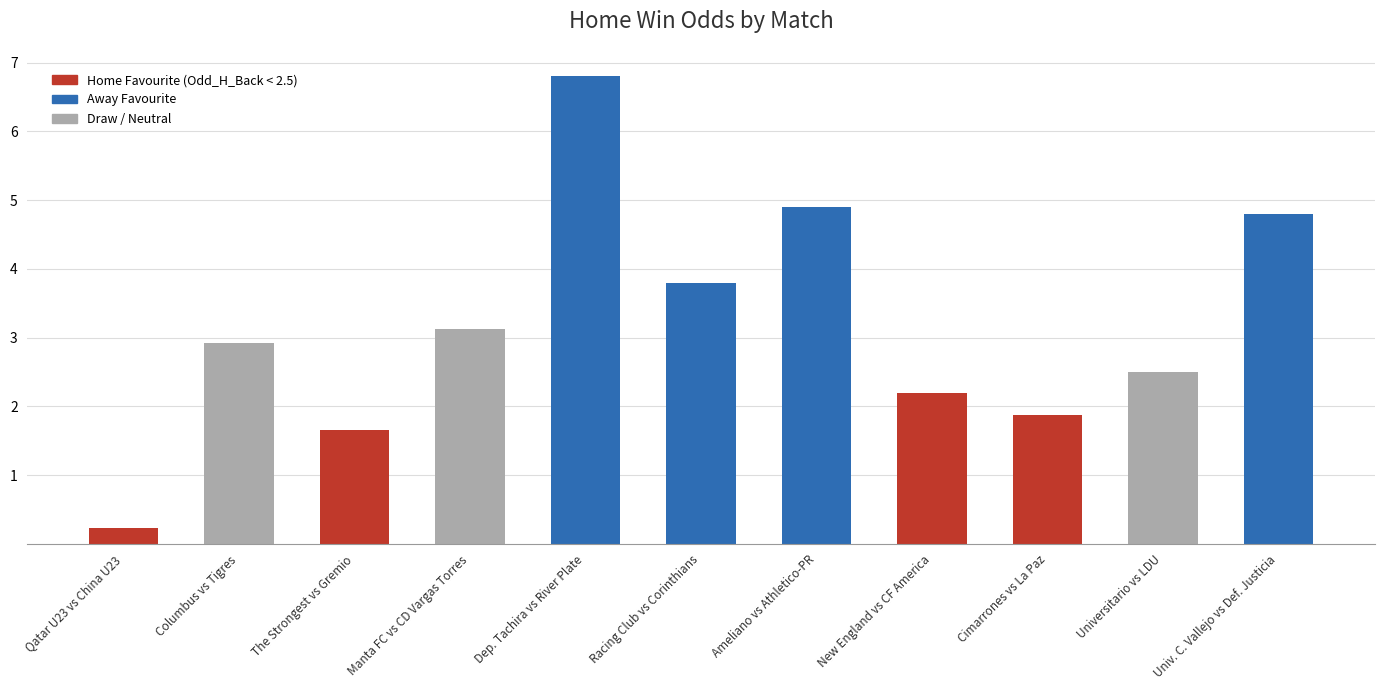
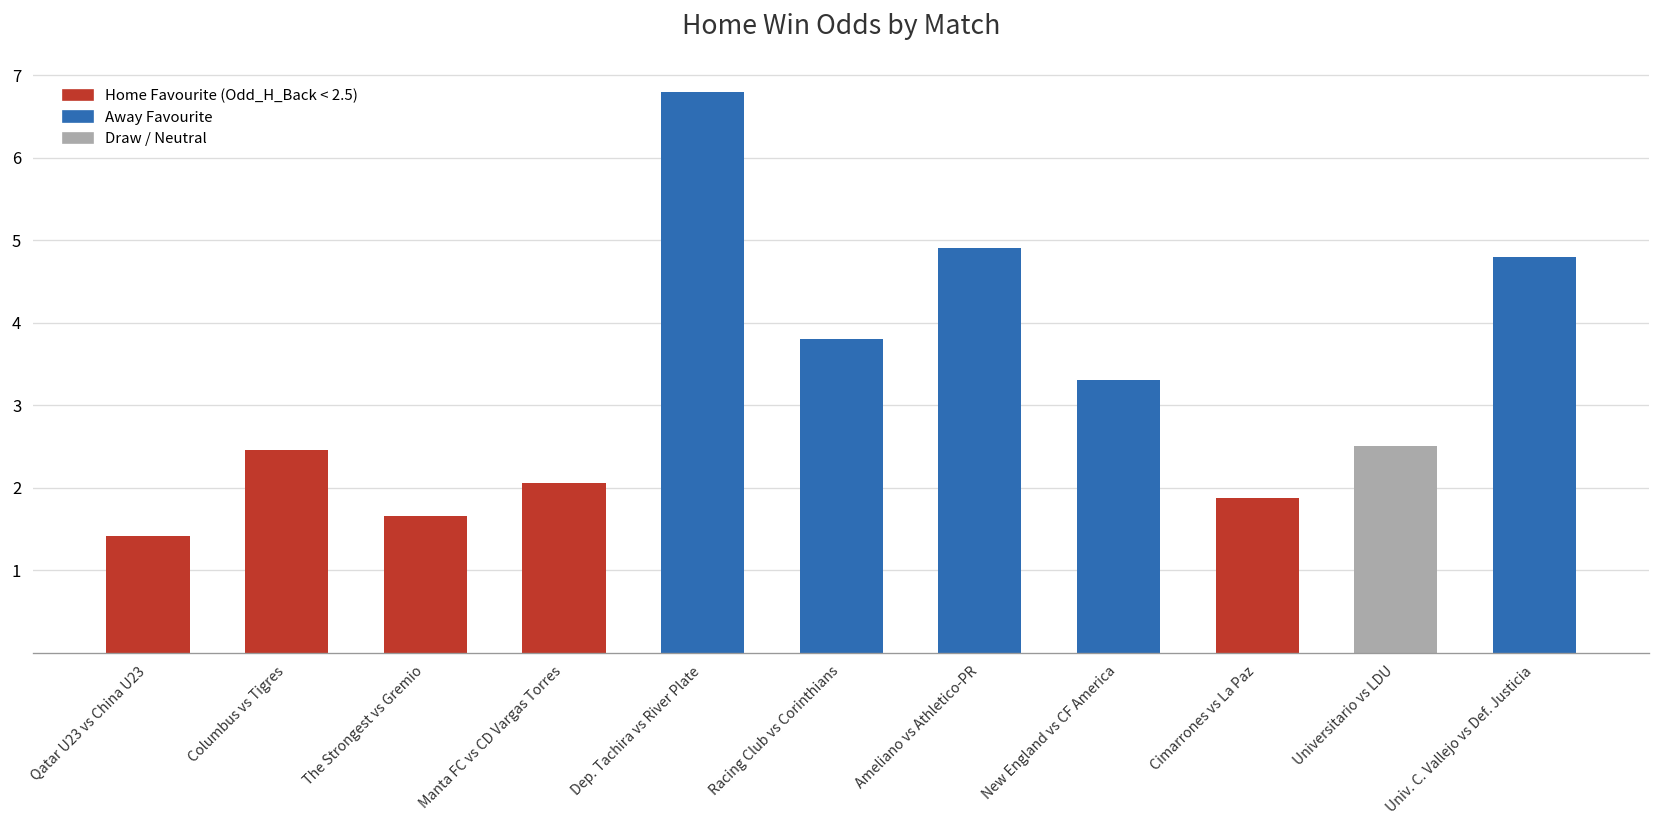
Qatar U23 vs China U23: 0.2 -> 1.4
Columbus vs Tigres: 2.9 -> 2.5
Manta FC vs CD Vargas Torres: 3.1 -> 2.1
New England vs CF America: 2.2 -> 3.3
